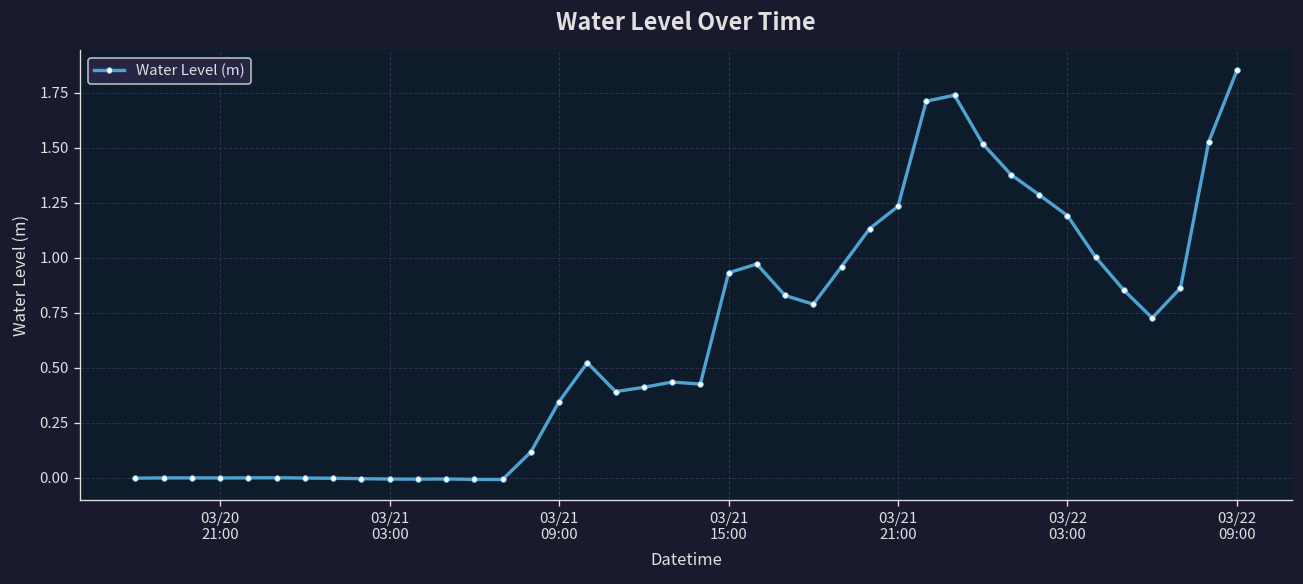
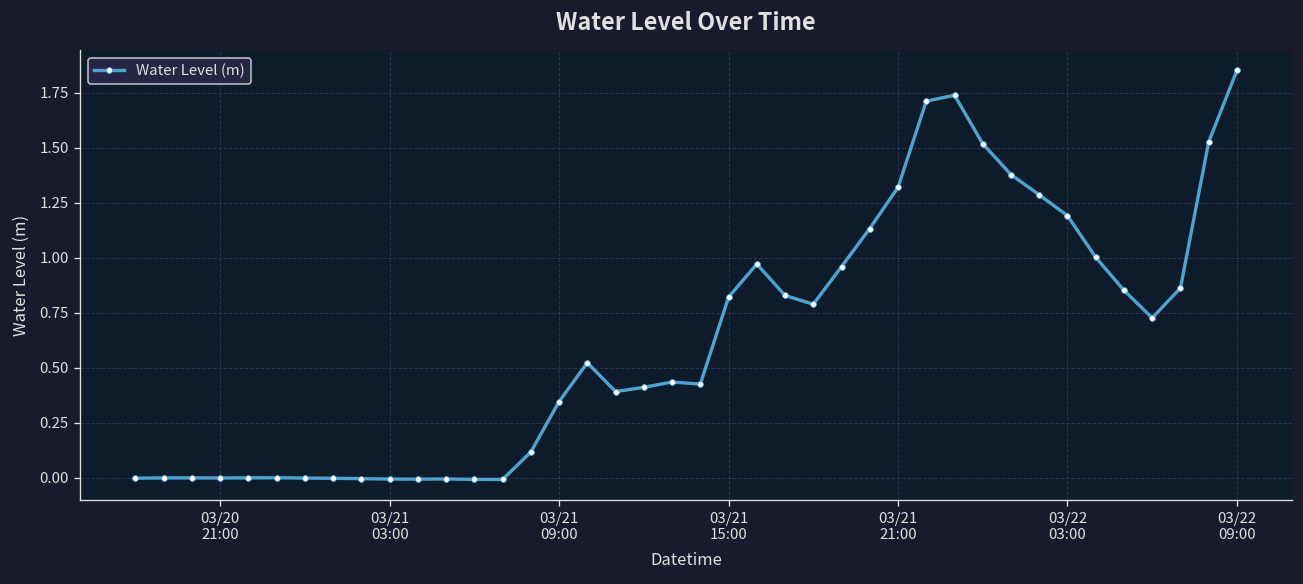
03/21 15:00: 0.93 -> 0.82
03/21 21:00: 1.23 -> 1.32
